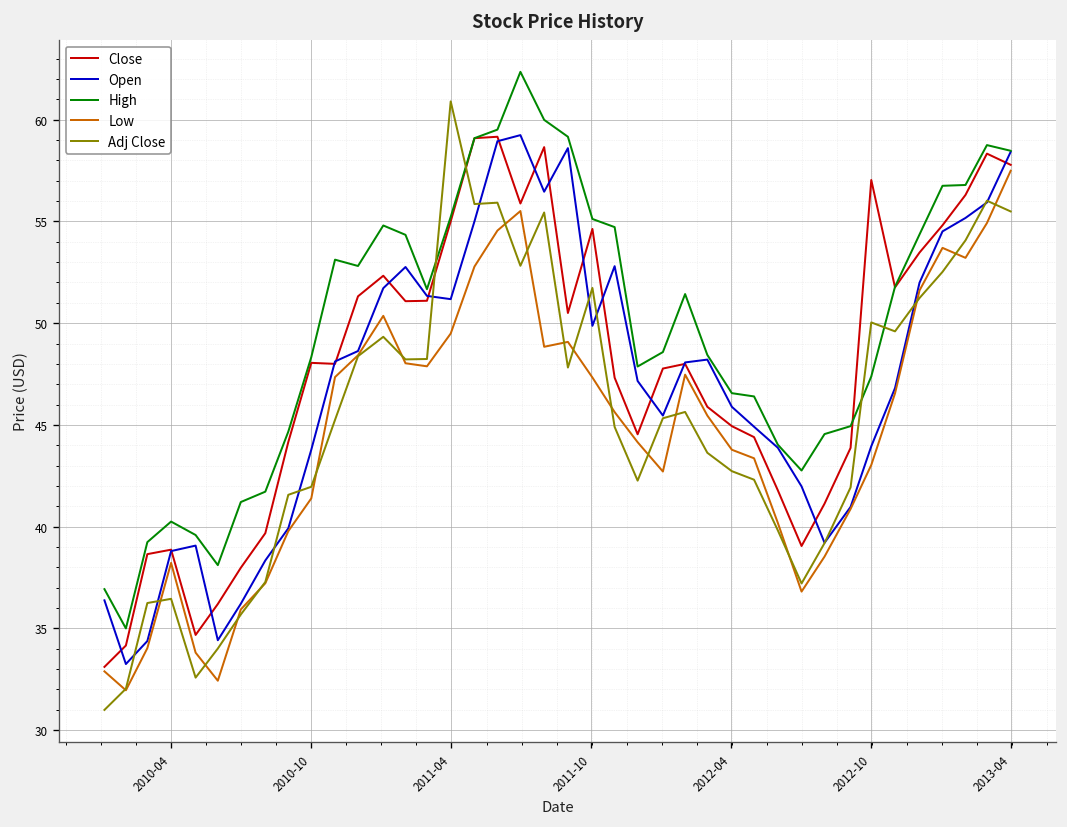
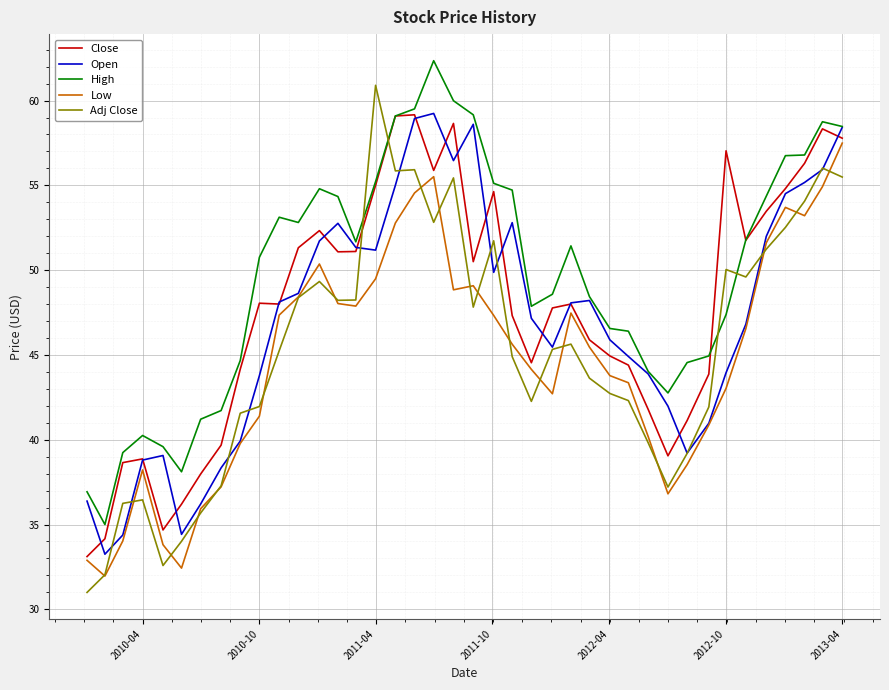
High, 2010-10: 48.3 -> 50.8
